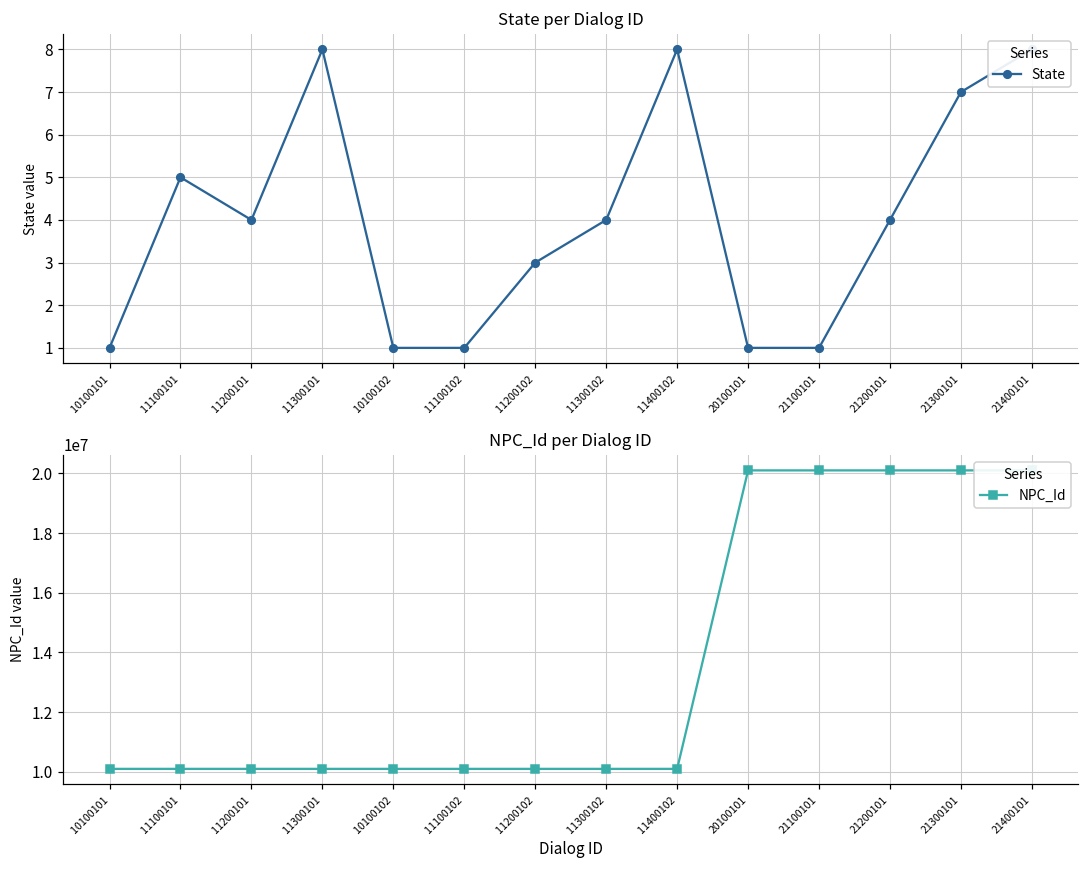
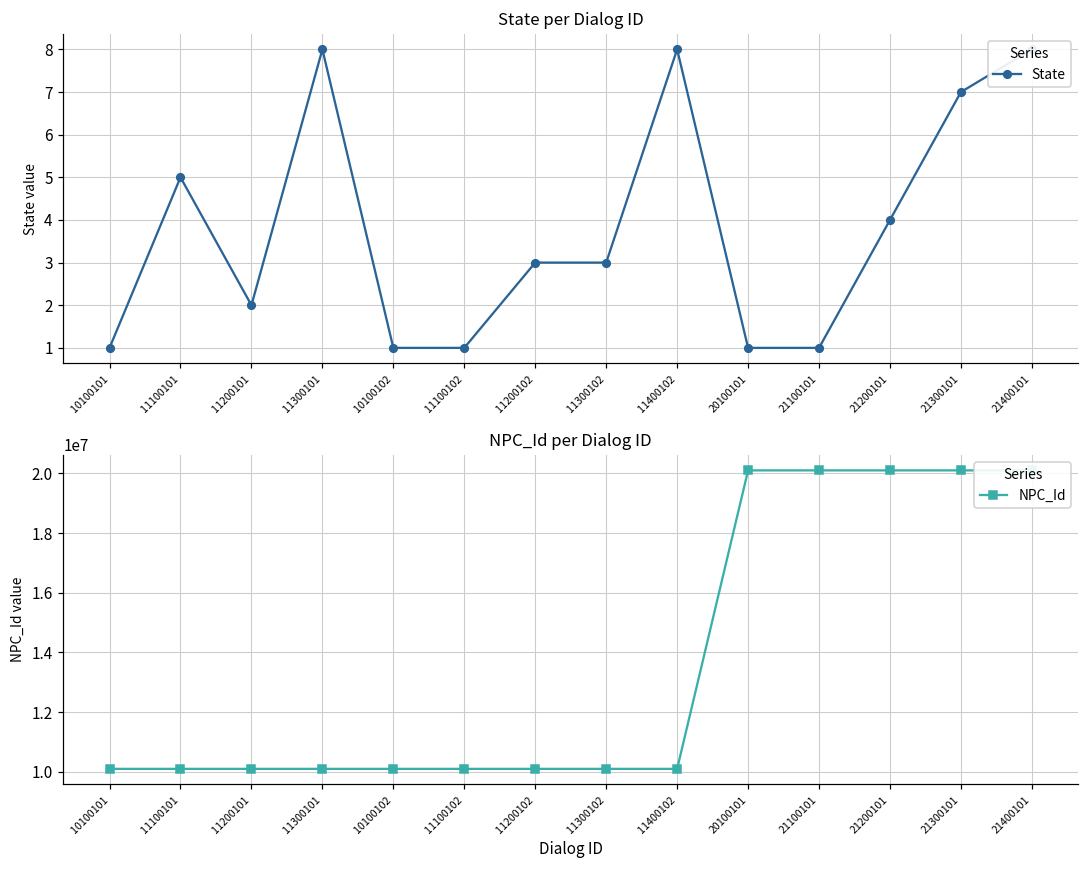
State per Dialog ID, 11200101: 4 -> 2
State per Dialog ID, 11300102: 4 -> 3
